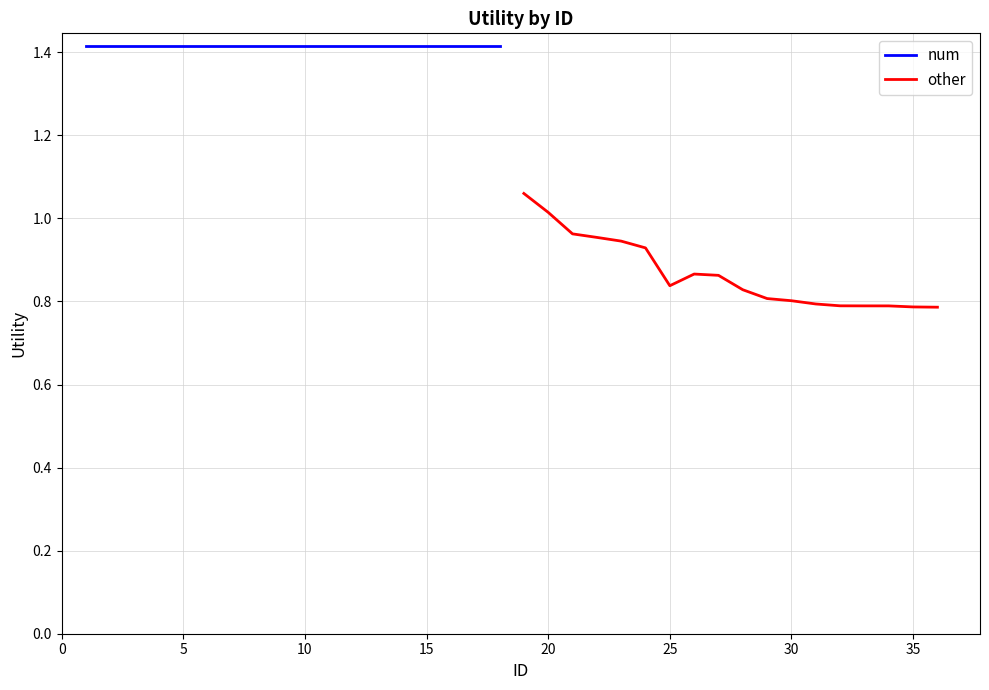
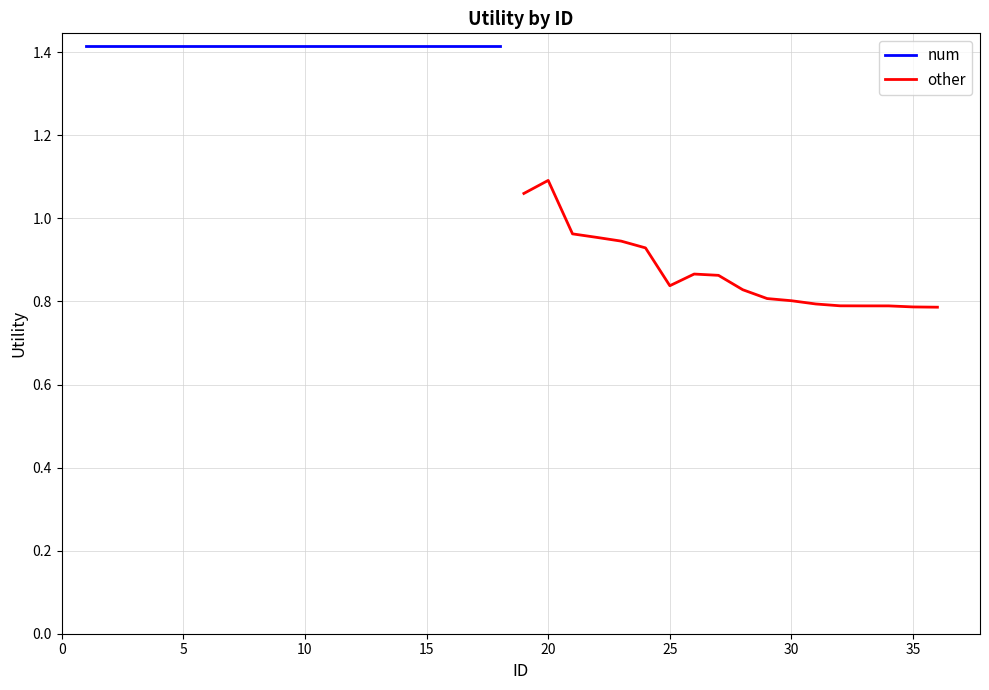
other, 20: 1.01 -> 1.09
